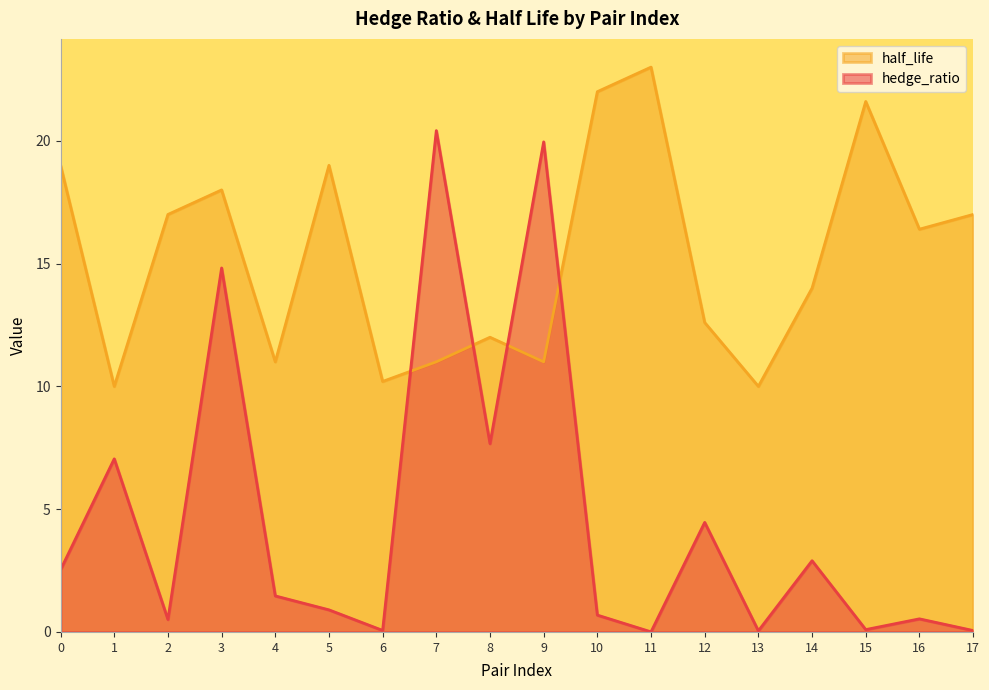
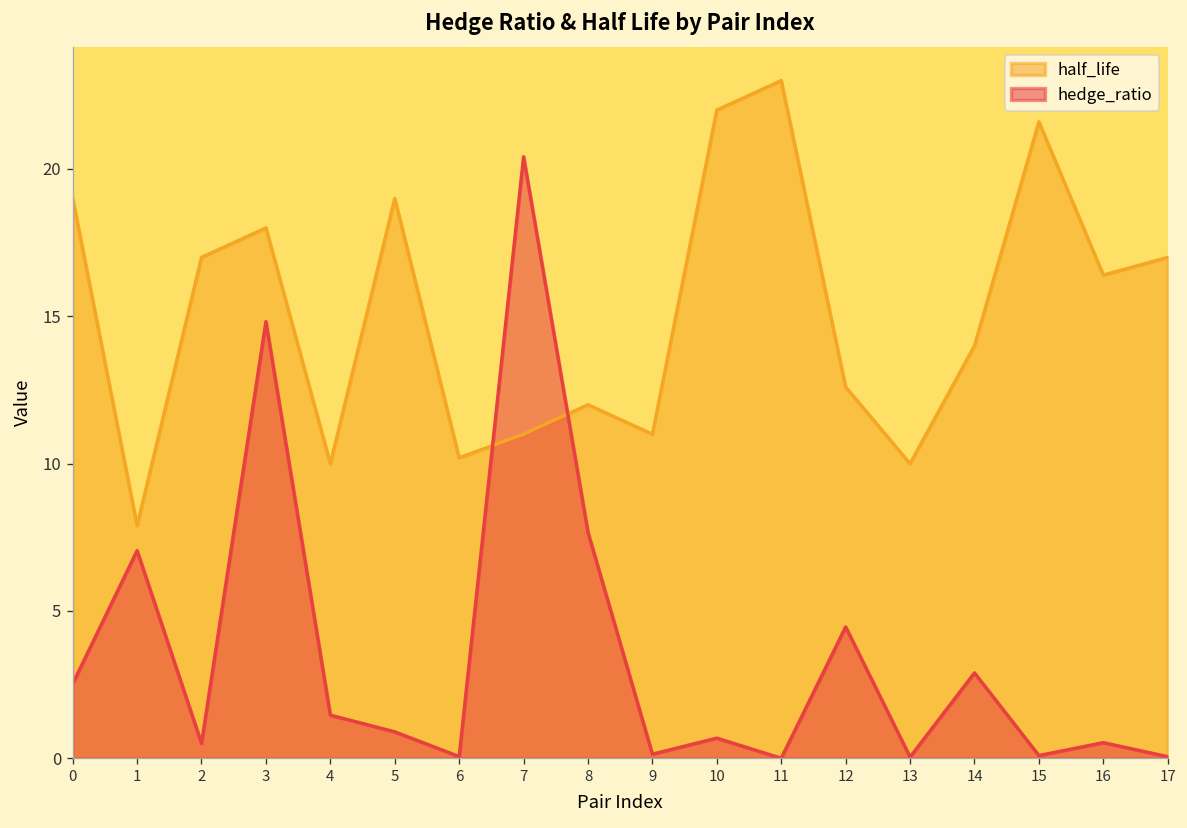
half_life, 1: 10.0 -> 7.9
half_life, 4: 11 -> 10
hedge_ratio, 9: 20.0 -> 0.1
